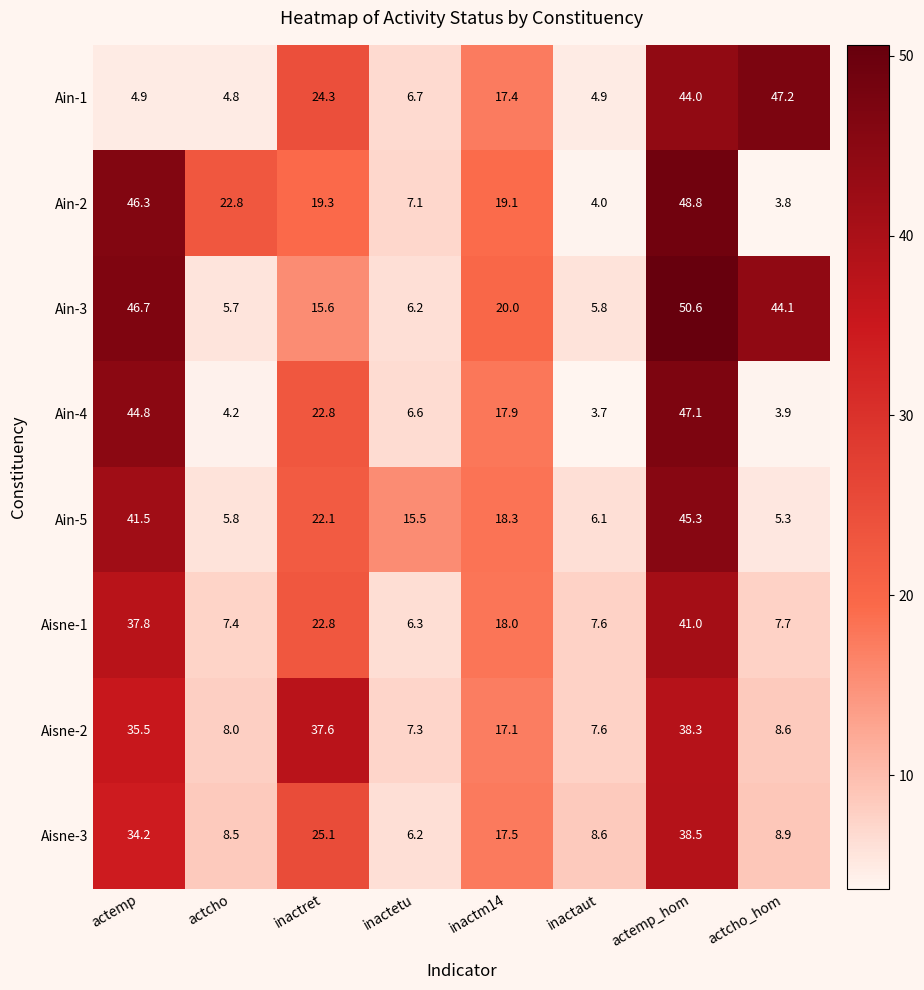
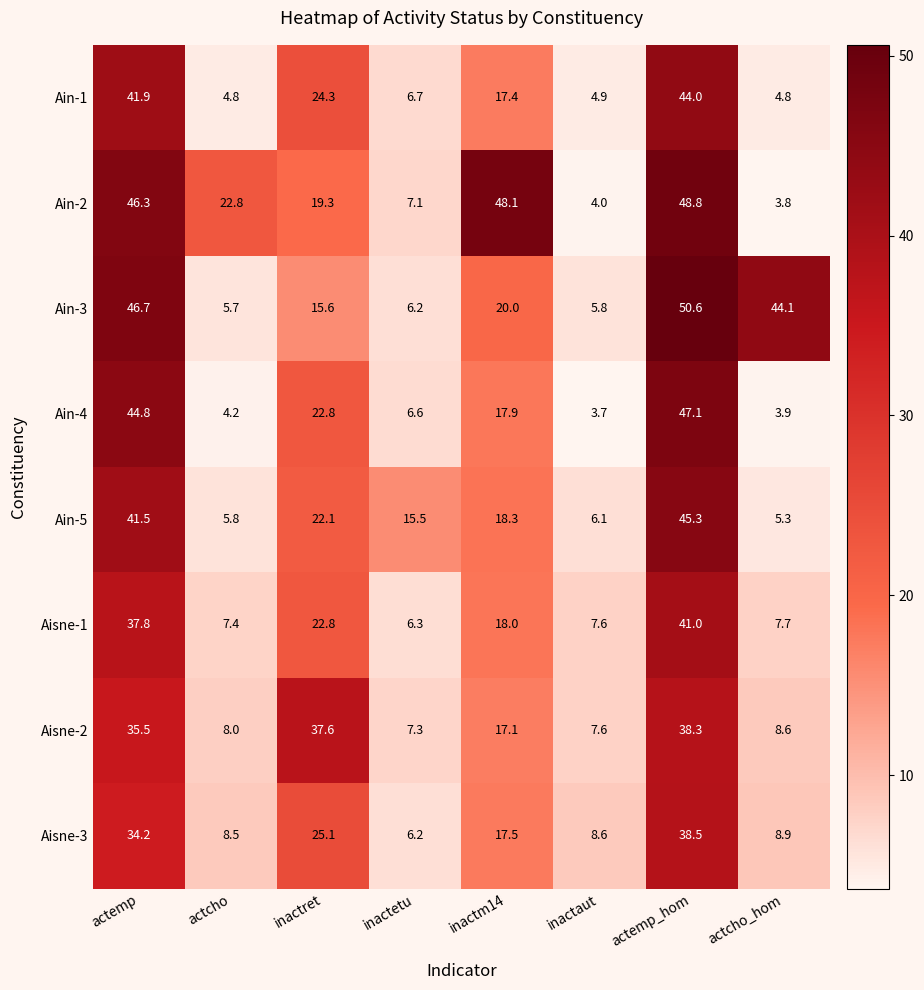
Ain-1, actemp: 4.9 -> 41.9
Ain-1, actcho_hom: 47.2 -> 4.8
Ain-2, inactm14: 19.1 -> 48.1
